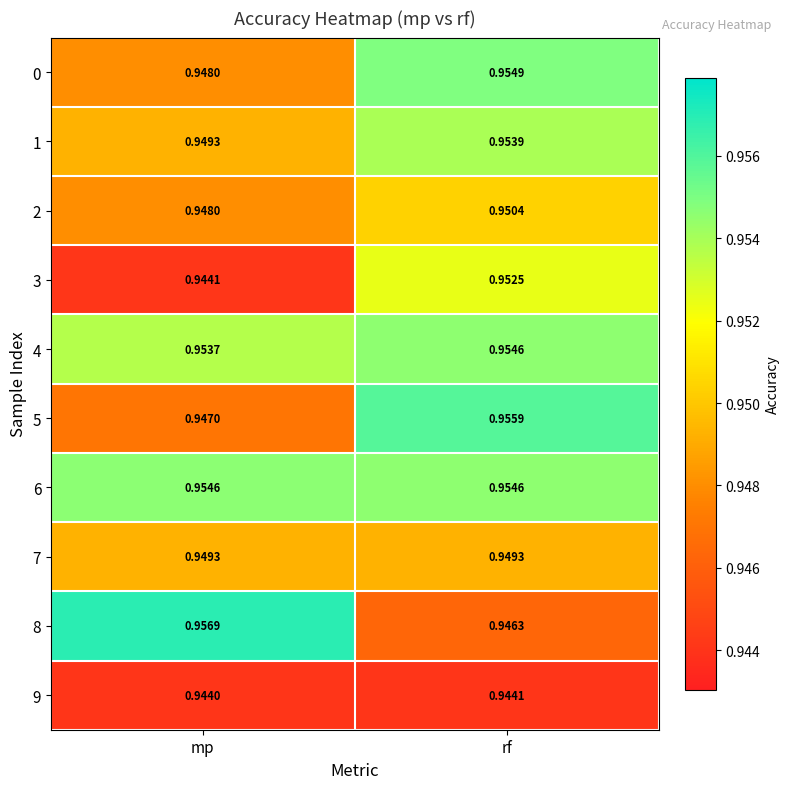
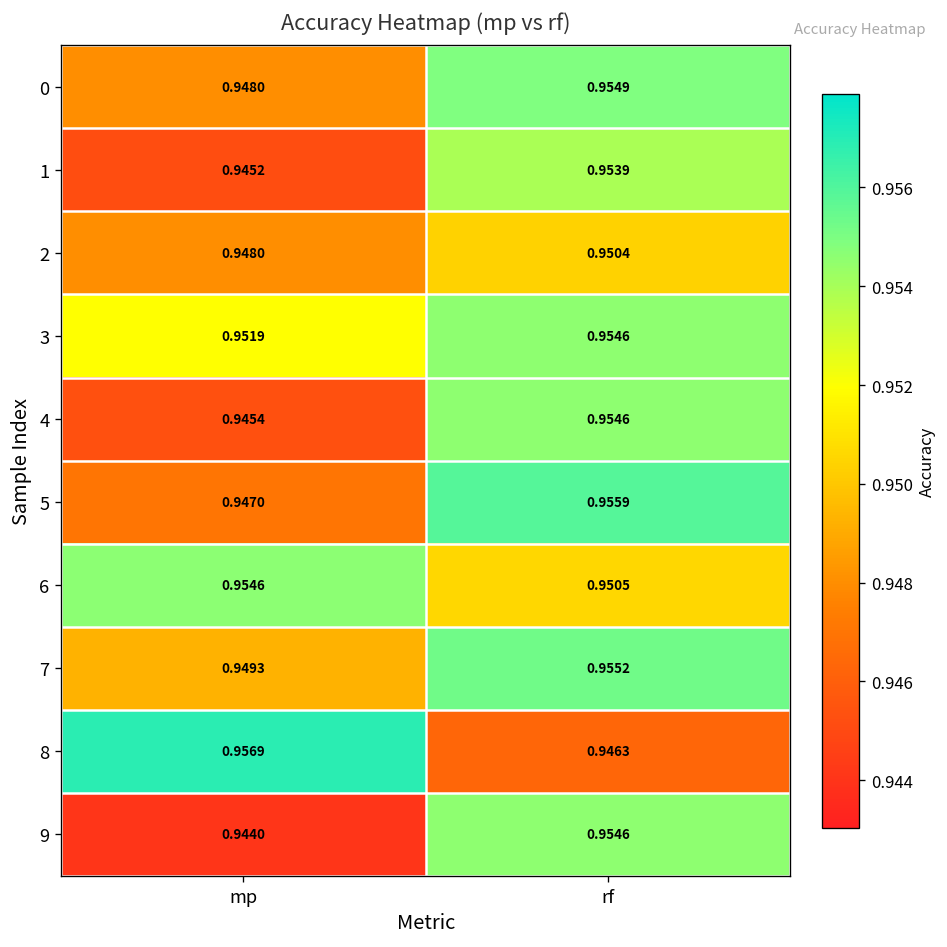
1, mp: 0.9493 -> 0.9452
3, mp: 0.9441 -> 0.9519
3, rf: 0.9525 -> 0.9546
4, mp: 0.9537 -> 0.9454
6, rf: 0.9546 -> 0.9505
7, rf: 0.9493 -> 0.9552
9, rf: 0.9441 -> 0.9546
